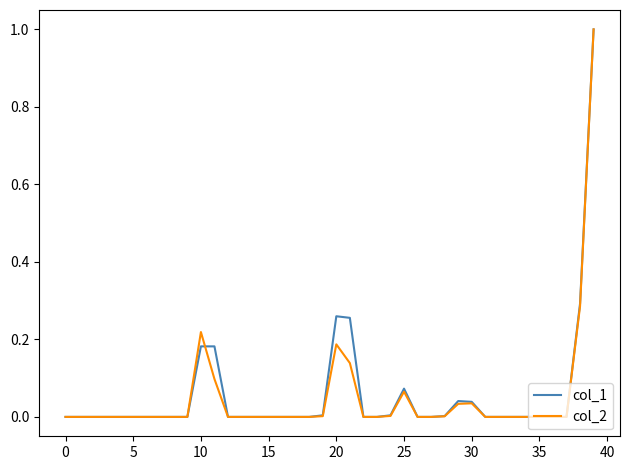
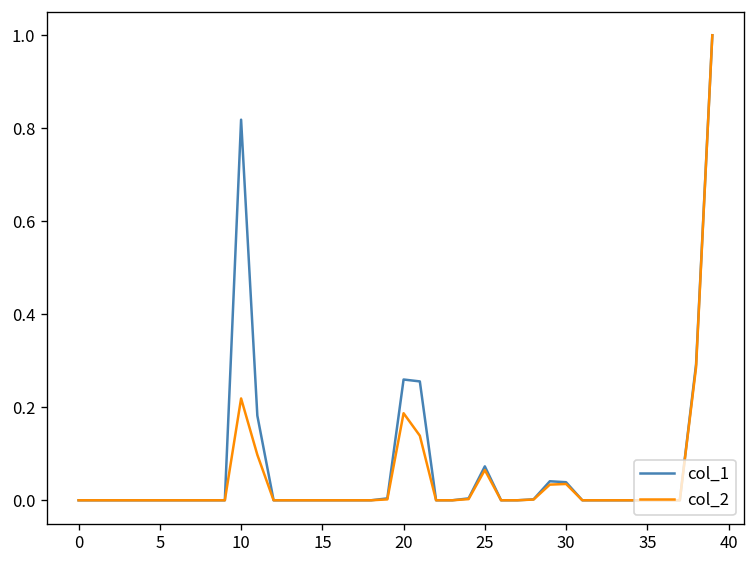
col_1, 10: 0.18 -> 0.82
